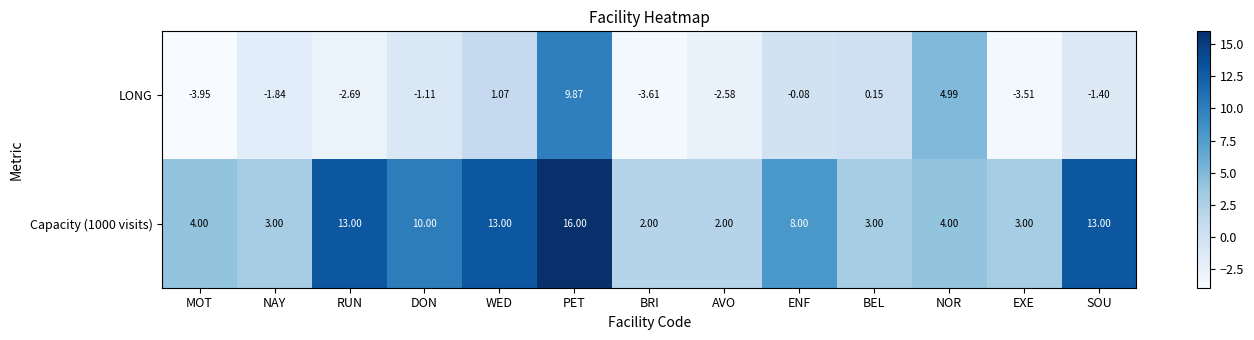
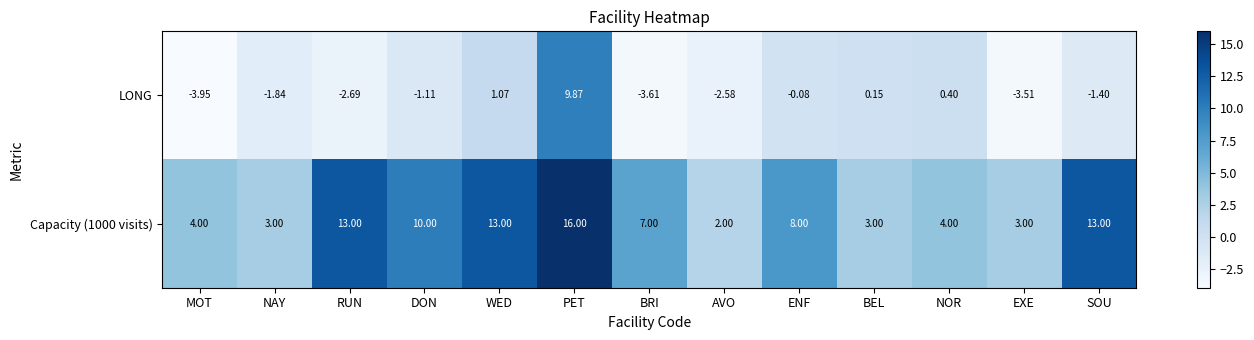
LONG, NOR: 4.99 -> 0.40
Capacity (1000 visits), BRI: 2.00 -> 7.00
